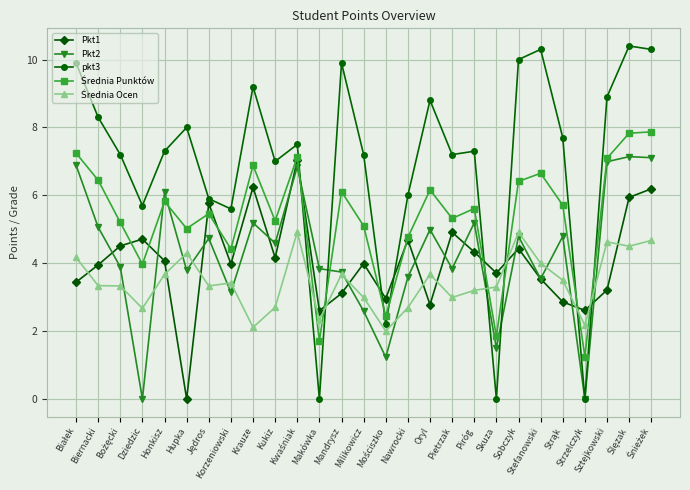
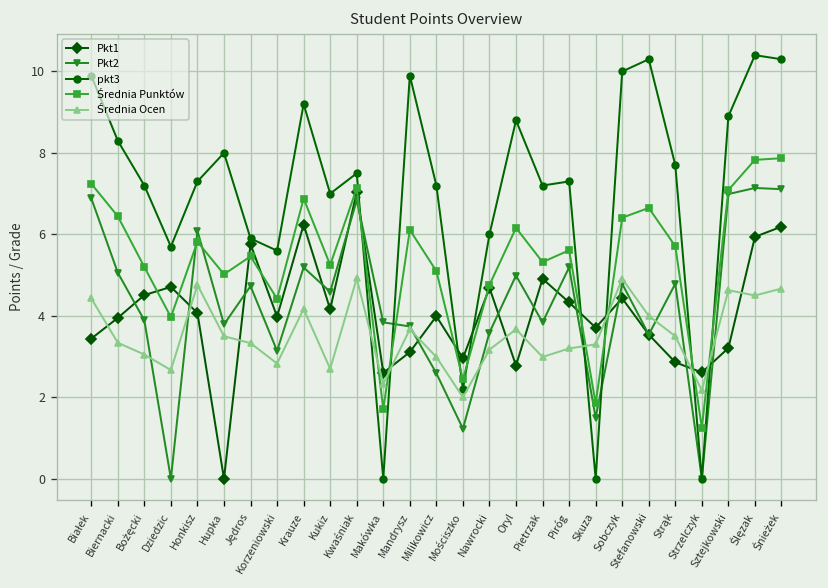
Średnia Ocen, Białek: 4.2 -> 4.4
Średnia Ocen, Bożęcki: 3.3 -> 3.1
Średnia Ocen, Honkisz: 3.7 -> 4.8
Średnia Ocen, Hupka: 4.3 -> 3.5
Średnia Ocen, Korzeniowski: 3.4 -> 2.8
Średnia Ocen, Krauze: 2.1 -> 4.2
Średnia Ocen, Nawrocki: 2.7 -> 3.2
